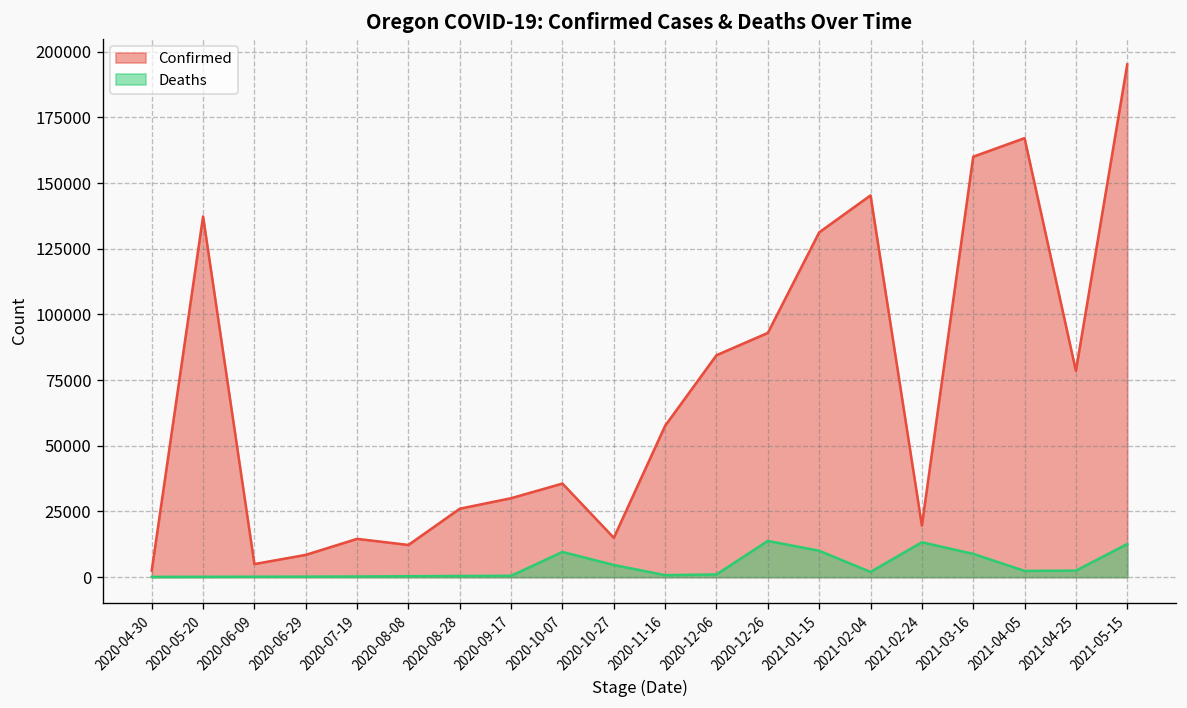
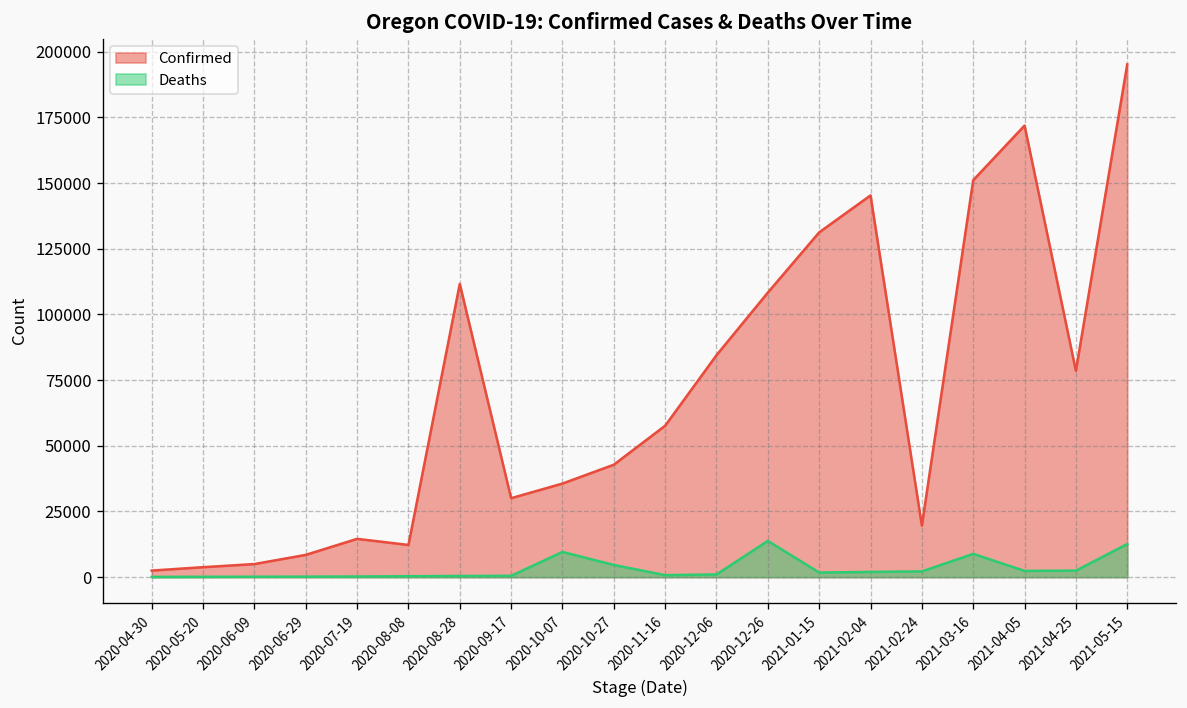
Confirmed, 2020-05-20: 137000 -> 4000
Confirmed, 2020-08-28: 26000 -> 112000
Confirmed, 2020-10-27: 15000 -> 43000
Confirmed, 2020-12-26: 93000 -> 108000
Deaths, 2021-01-15: 10000 -> 2000
Deaths, 2021-02-24: 13000 -> 2000
Confirmed, 2021-03-16: 160000 -> 151000
Confirmed, 2021-04-05: 167000 -> 172000
